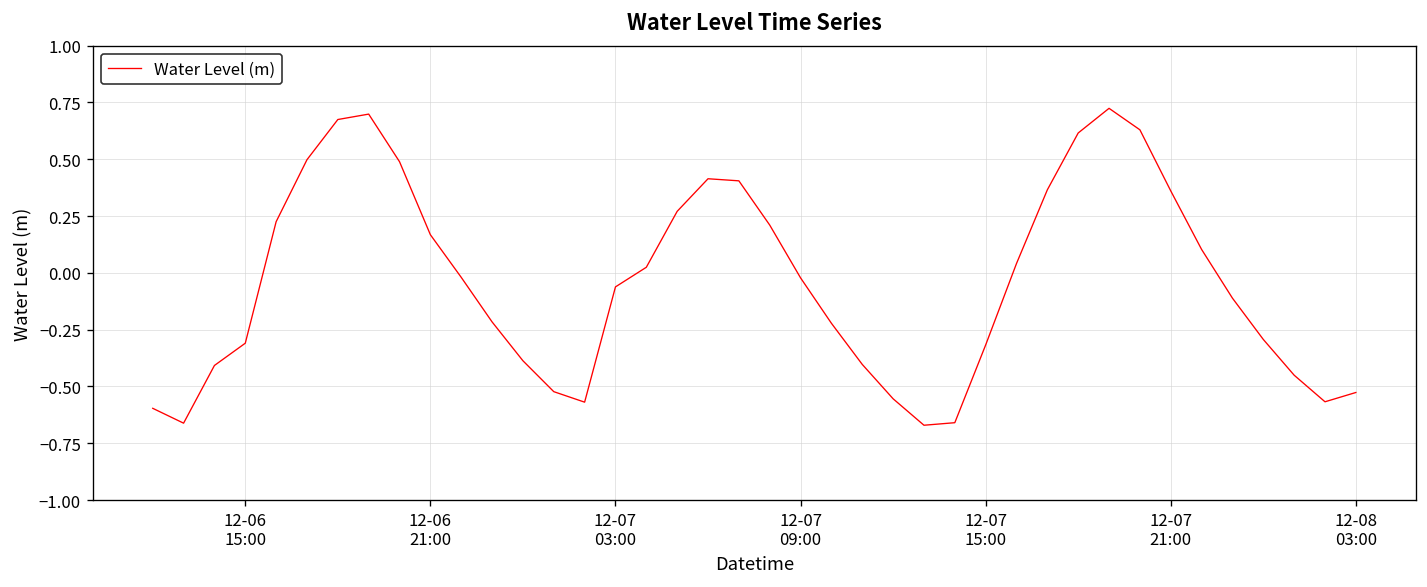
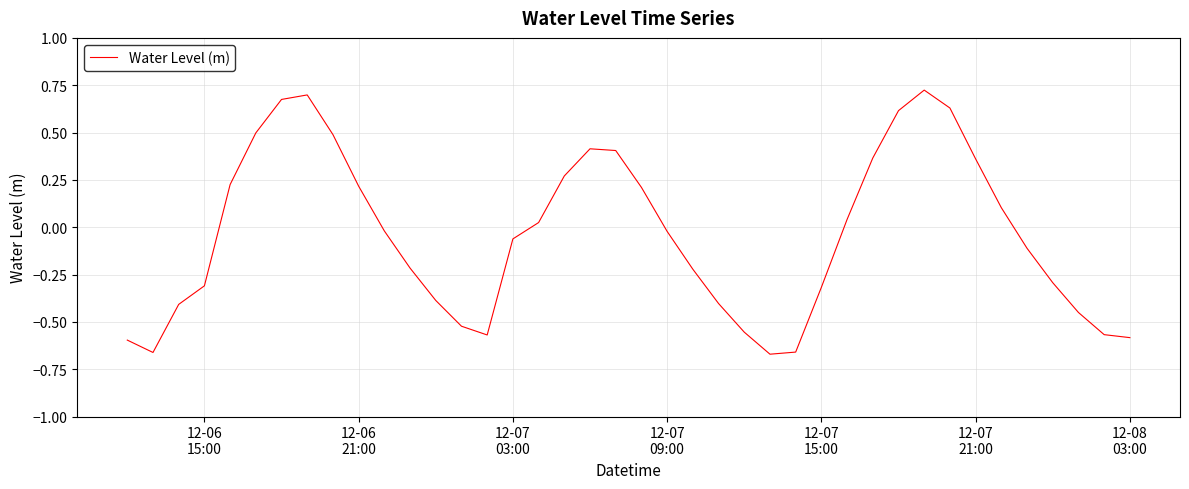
12-06 21:00: 0.17 -> 0.22
12-08 03:00: -0.53 -> -0.58
